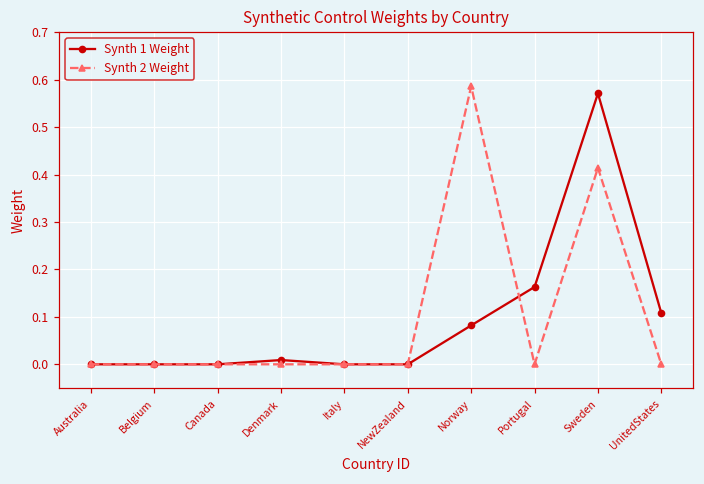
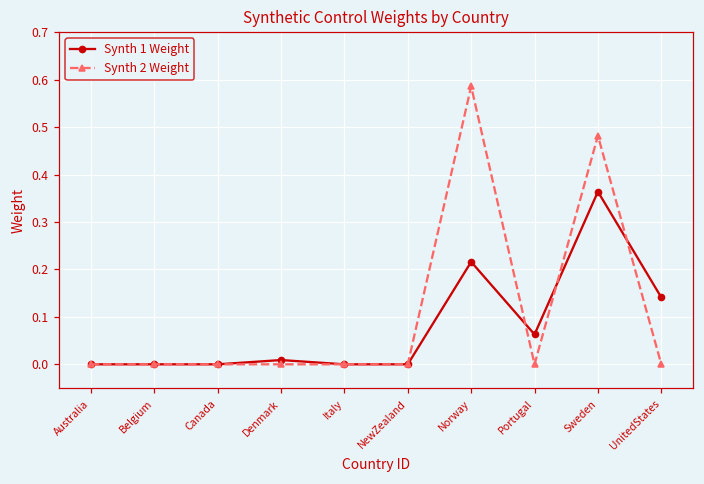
Synth 1 Weight, Norway: 0.08 -> 0.22
Synth 1 Weight, Portugal: 0.16 -> 0.06
Synth 1 Weight, Sweden: 0.57 -> 0.36
Synth 2 Weight, Sweden: 0.41 -> 0.48
Synth 1 Weight, UnitedStates: 0.11 -> 0.14
